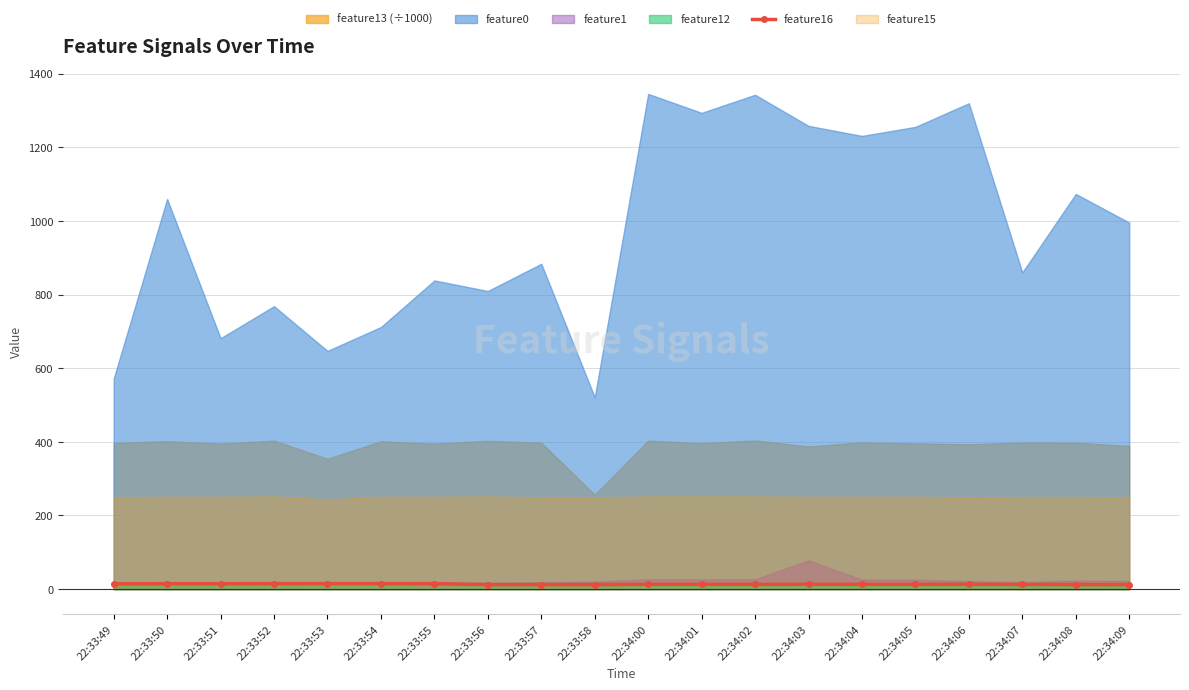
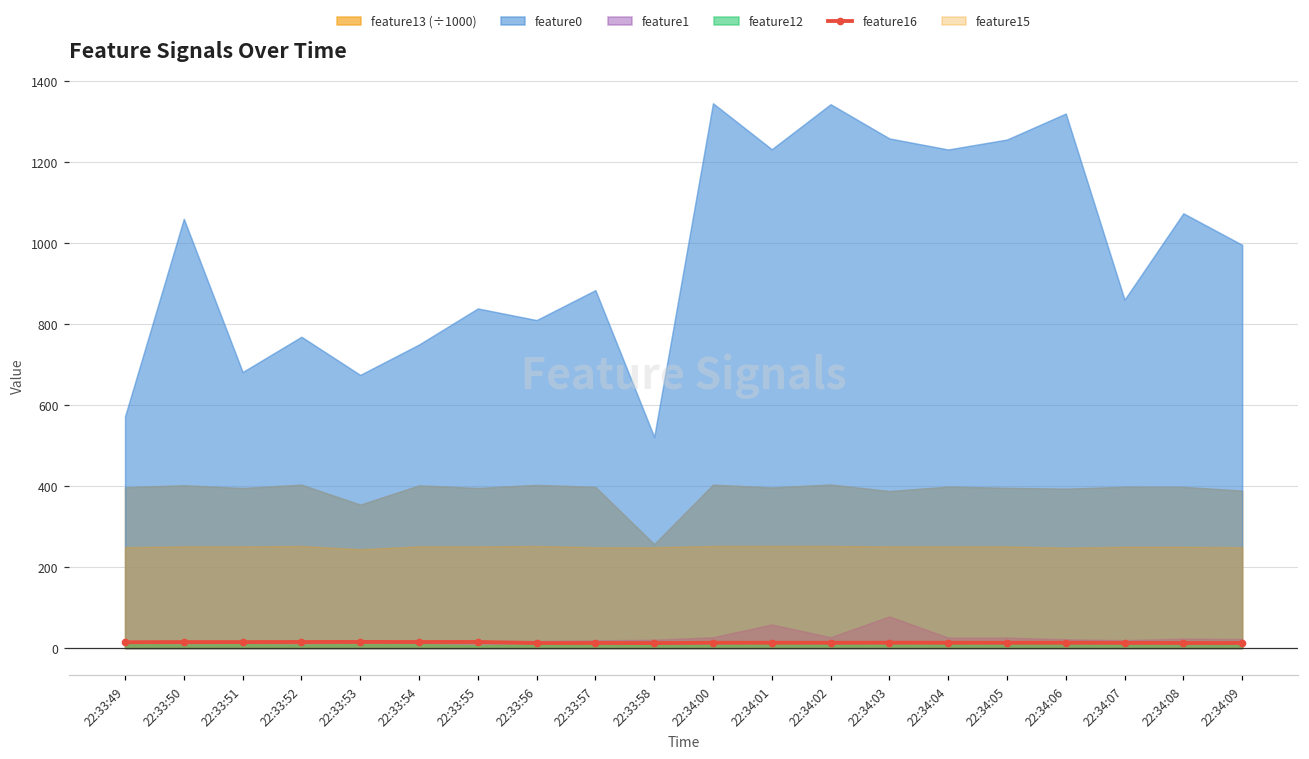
feature0, 22:33:53: 650 -> 670
feature0, 22:33:54: 710 -> 750
feature0, 22:34:01: 1290 -> 1230
feature1, 22:34:01: 30 -> 60
